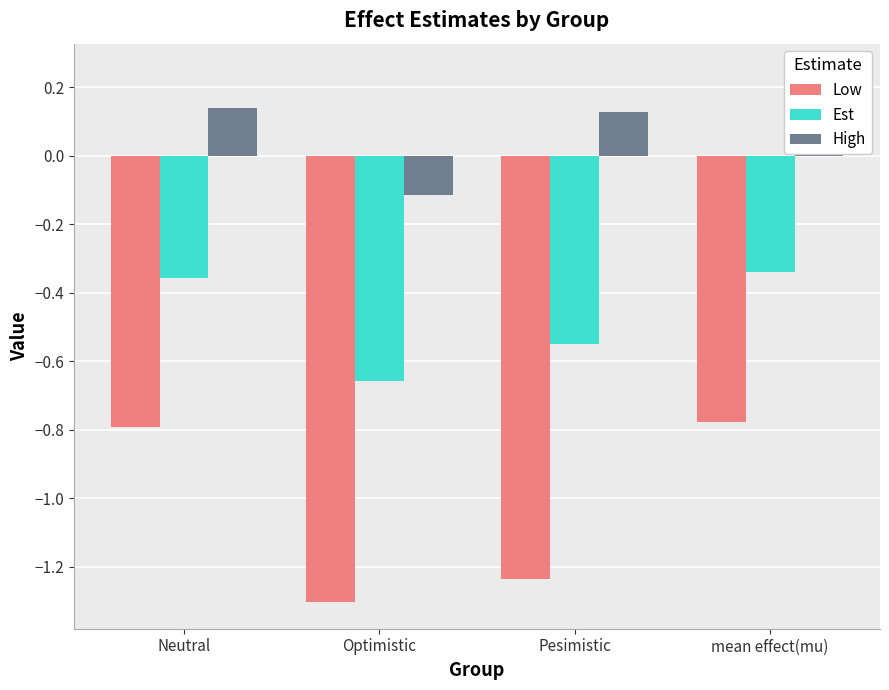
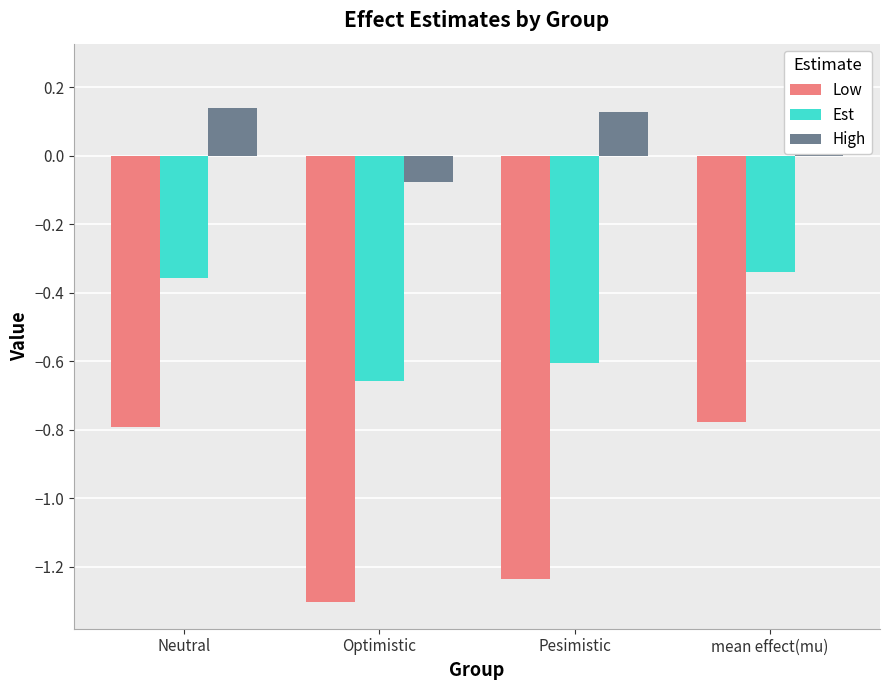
High, Optimistic: -0.11 -> -0.08
Est, Pesimistic: -0.55 -> -0.61
